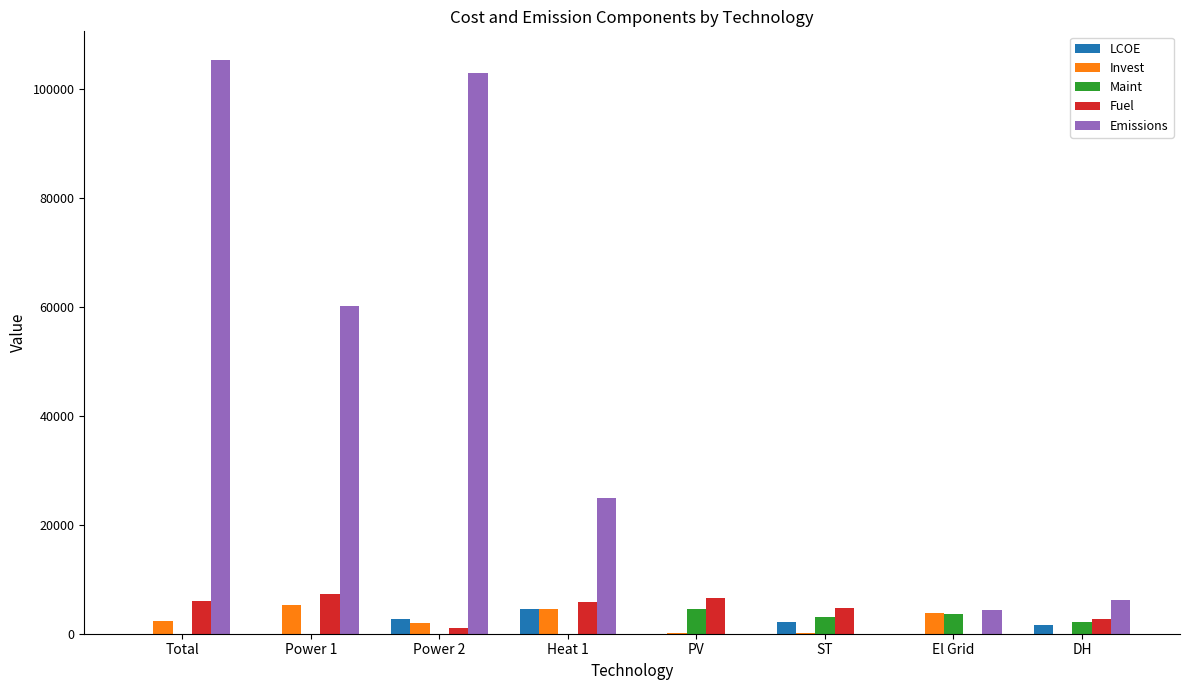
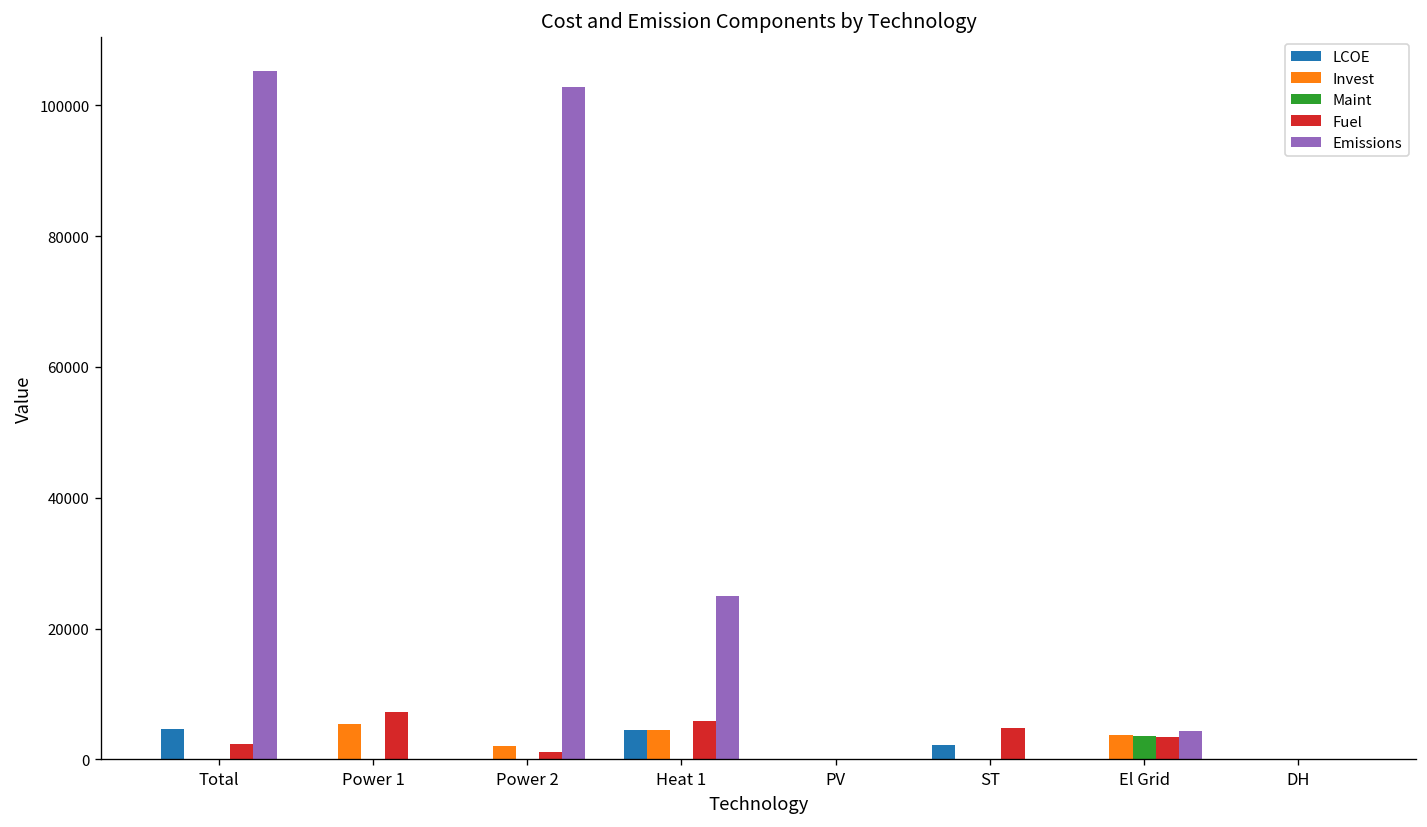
LCOE, Total: 0 -> 5000
Invest, Total: 2000 -> 0
Fuel, Total: 6000 -> 2000
Emissions, Power 1: 60000 -> 0
LCOE, Power 2: 3000 -> 0
Maint, PV: 5000 -> 0
Fuel, PV: 7000 -> 0
Maint, ST: 3000 -> 0
Fuel, El Grid: 0 -> 3000
LCOE, DH: 2000 -> 0
Maint, DH: 2000 -> 0
Fuel, DH: 3000 -> 0
Emissions, DH: 6000 -> 0
